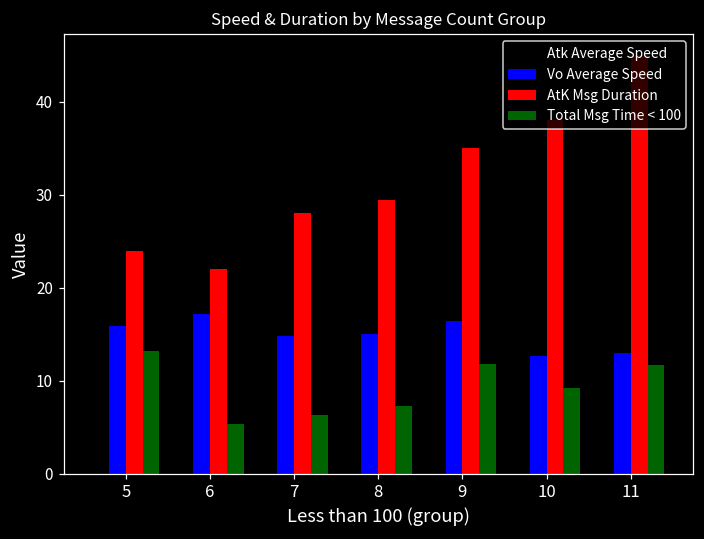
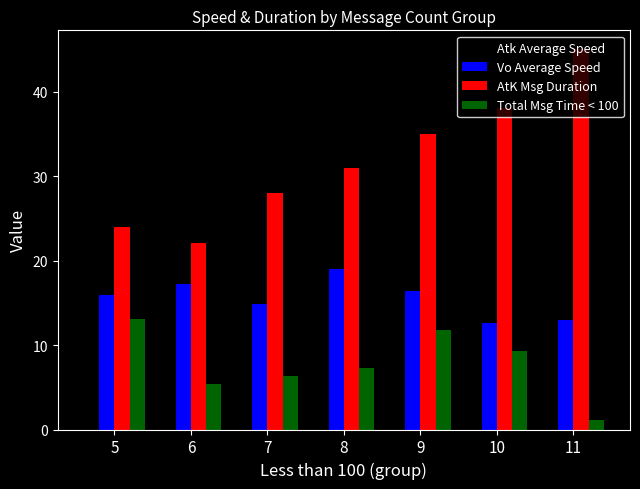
Vo Average Speed, 8: 15 -> 19
AtK Msg Duration, 8: 29 -> 31
Total Msg Time < 100, 11: 12 -> 1
